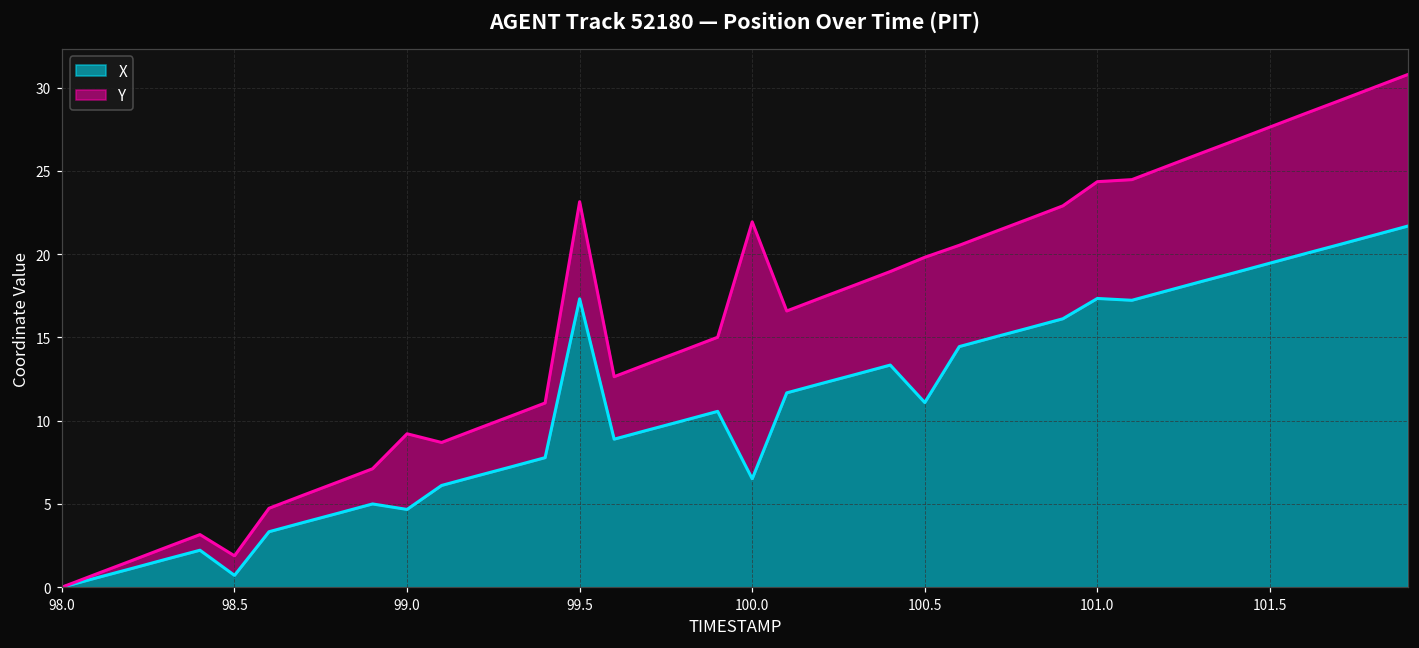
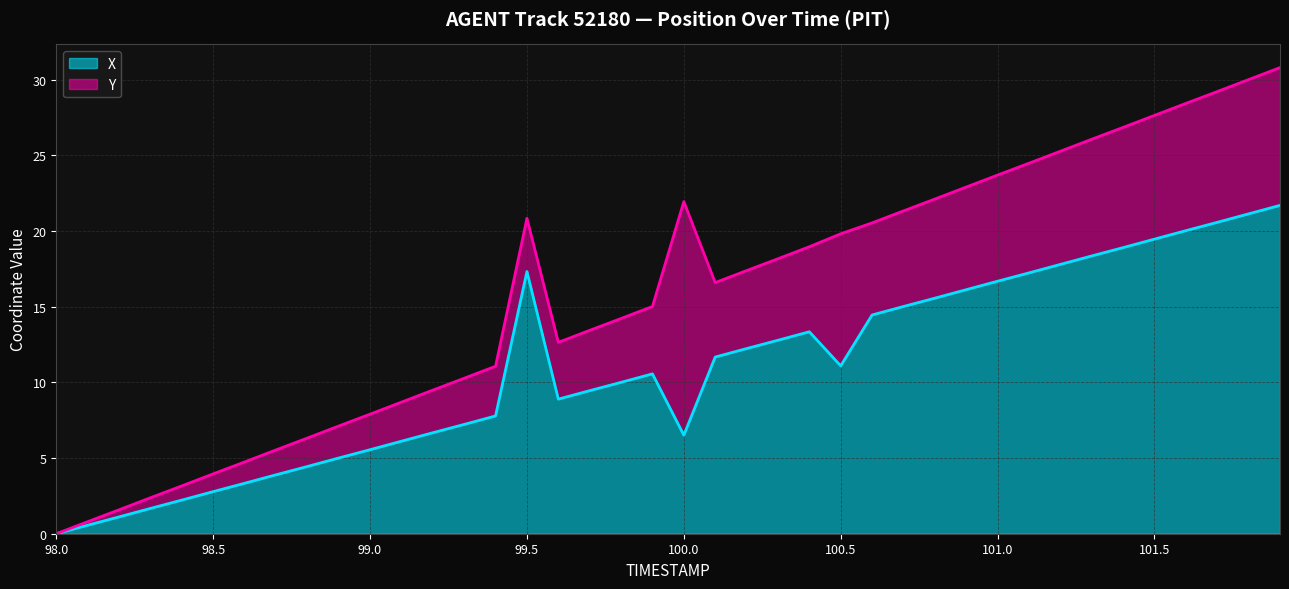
X, 98.5: 0.7 -> 2.8
X, 99.0: 4.7 -> 5.5
Y, 99.0: 4.5 -> 2.3
Y, 99.5: 5.8 -> 3.5
X, 101.0: 17.3 -> 16.7
